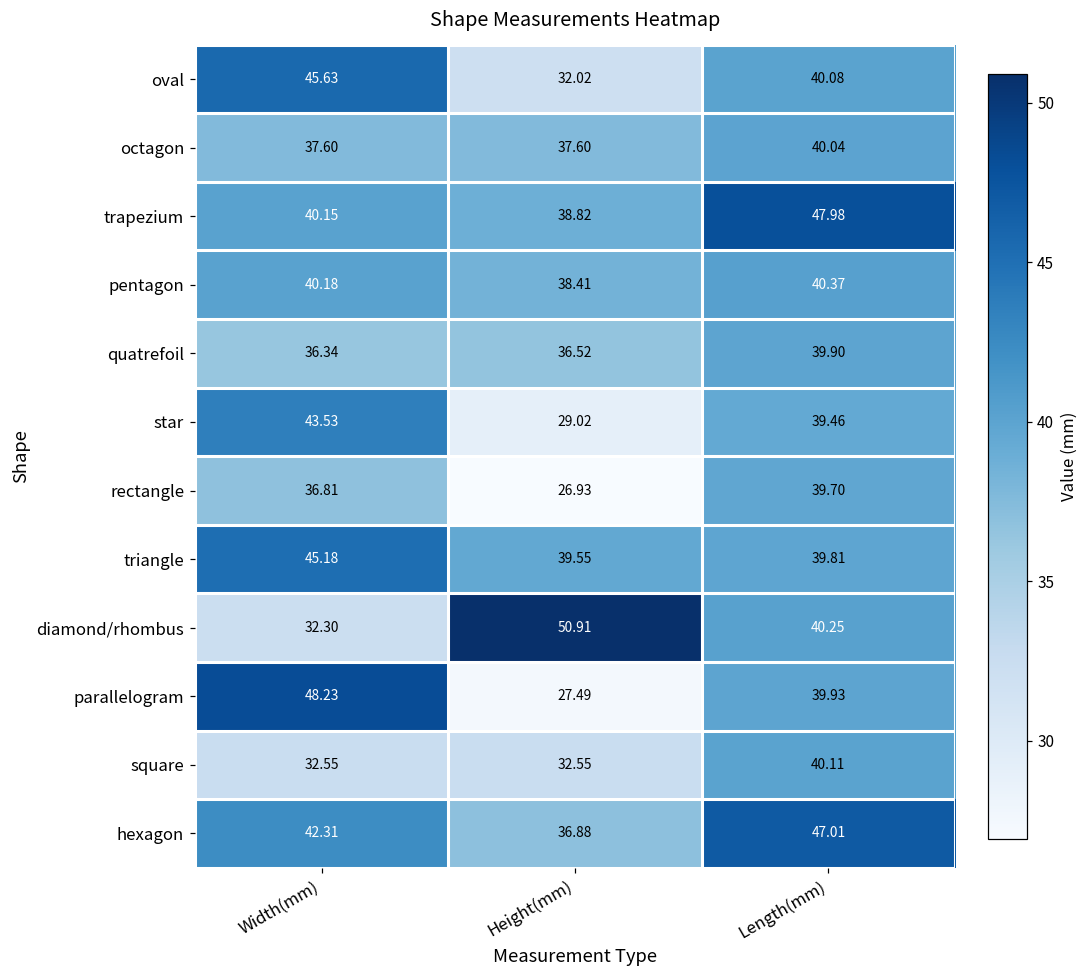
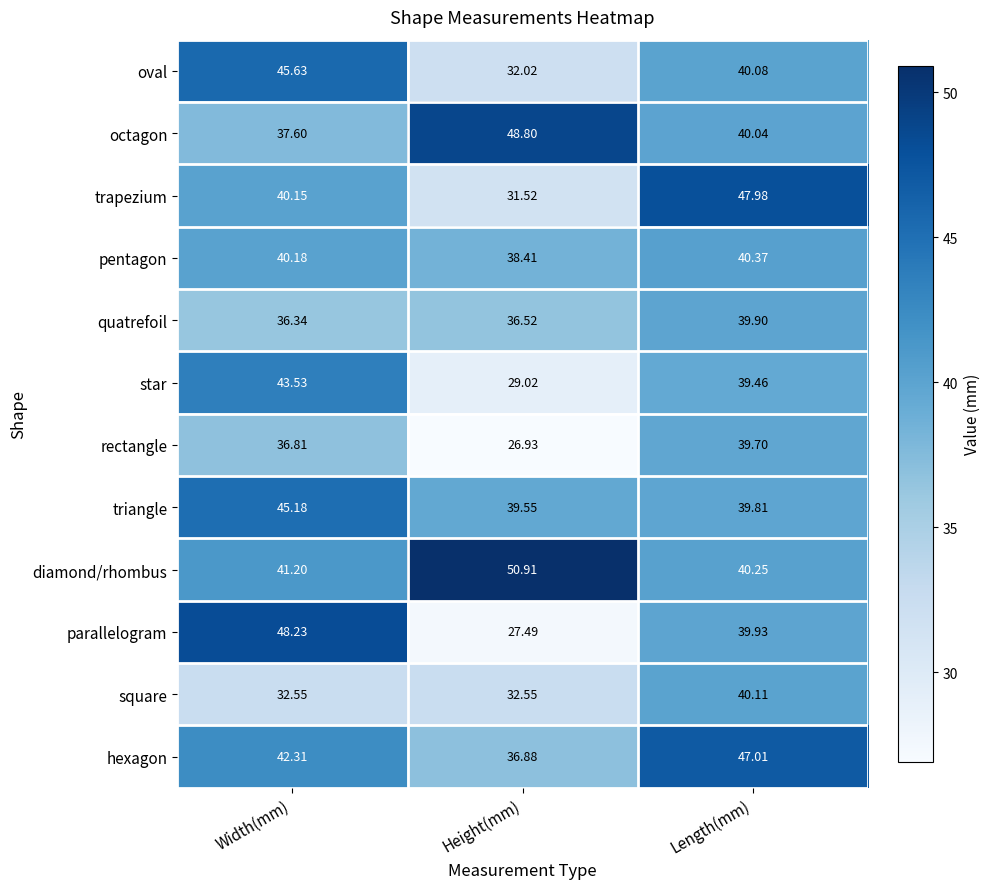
octagon, Height(mm): 37.60 -> 48.80
trapezium, Height(mm): 38.82 -> 31.52
diamond/rhombus, Width(mm): 32.30 -> 41.20
